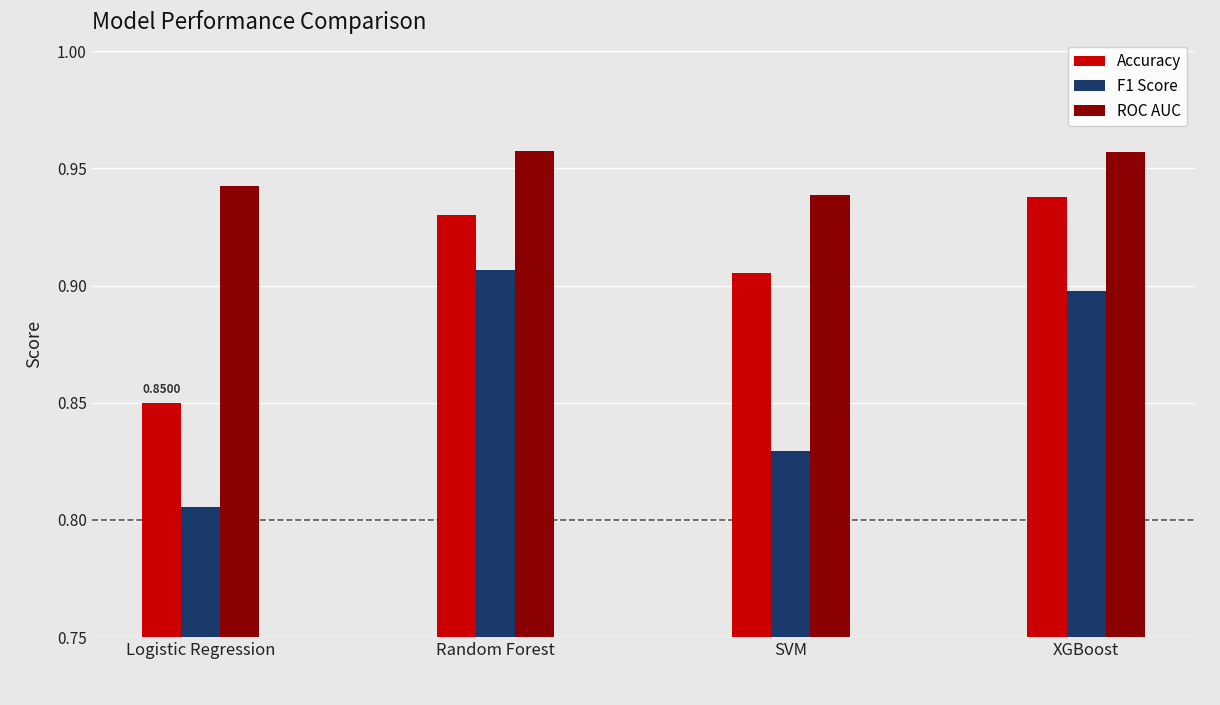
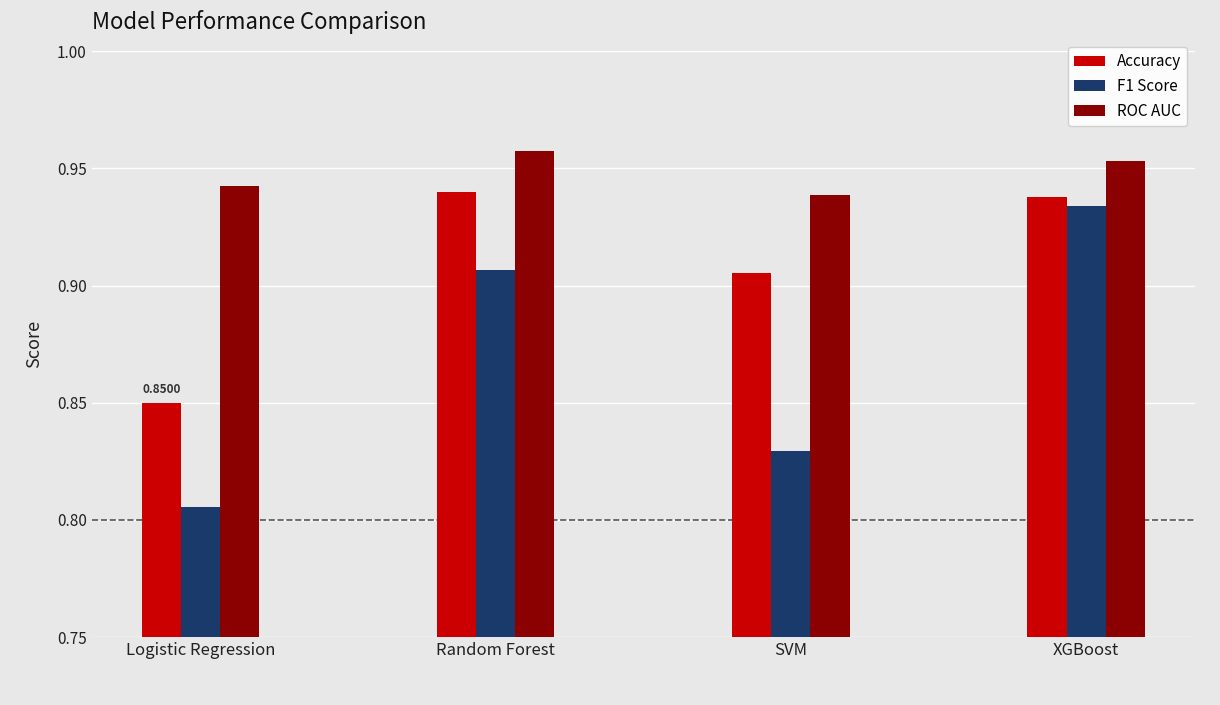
Accuracy, Random Forest: 0.93 -> 0.94
F1 Score, XGBoost: 0.898 -> 0.934
ROC AUC, XGBoost: 0.957 -> 0.953
